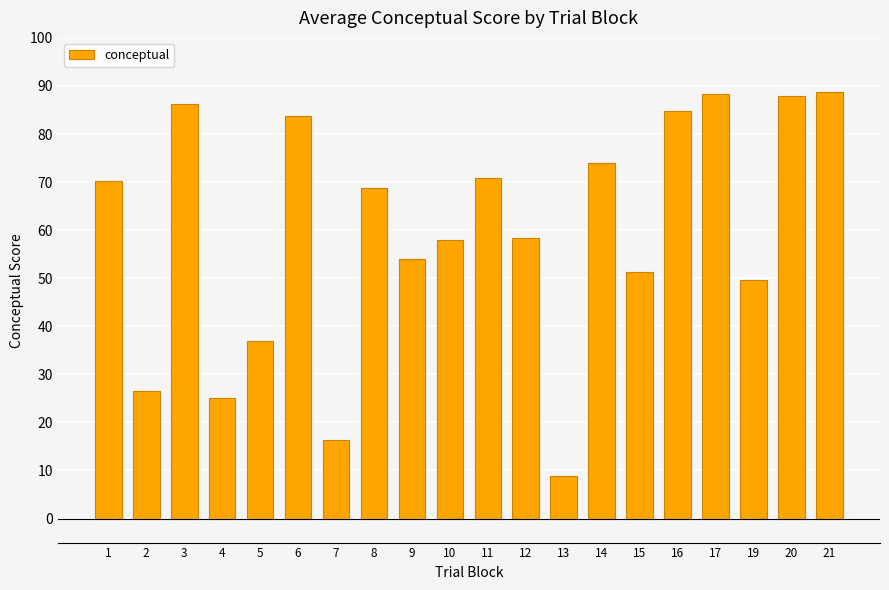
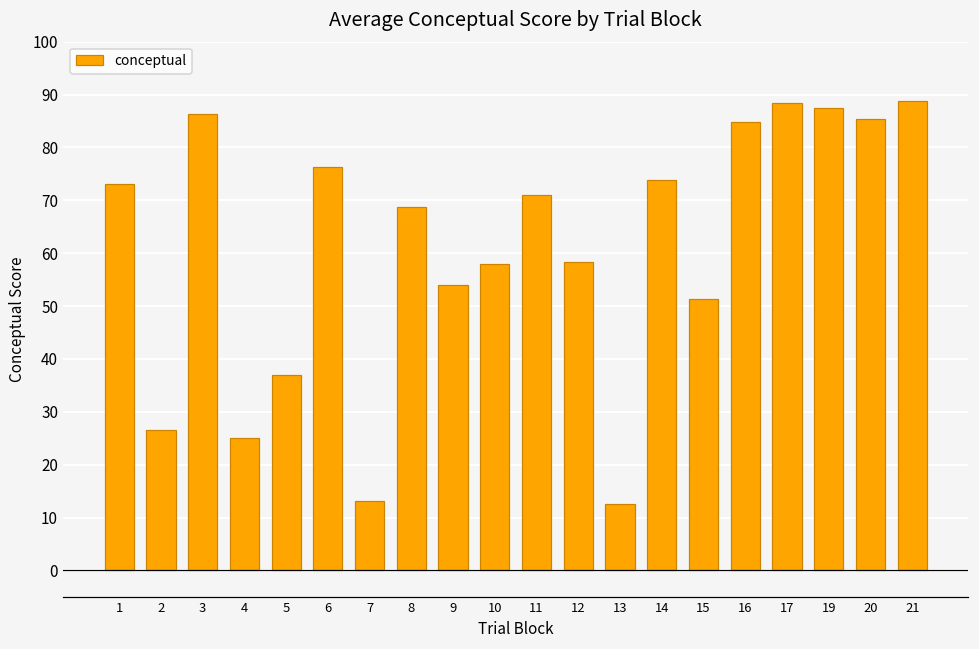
1: 70 -> 73
6: 84 -> 76
7: 16 -> 13
13: 9 -> 13
19: 50 -> 87
20: 88 -> 85
